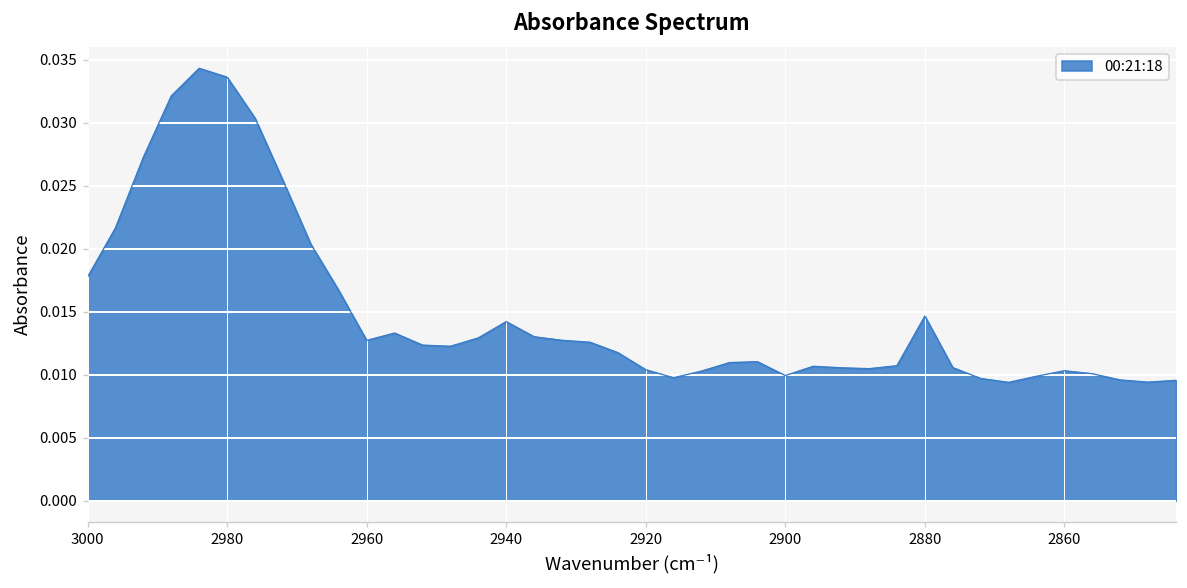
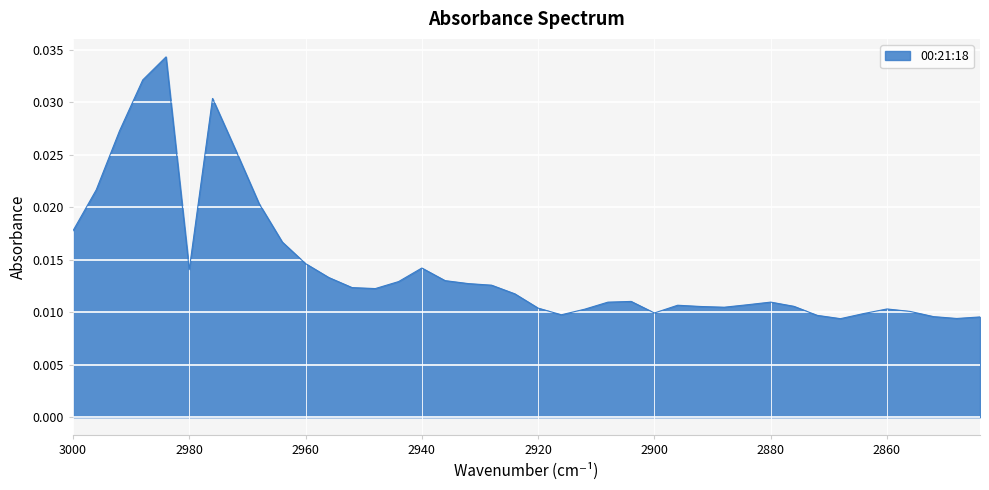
2980: 0.0336 -> 0.0141
2960: 0.0127 -> 0.0146
2880: 0.0147 -> 0.0110
